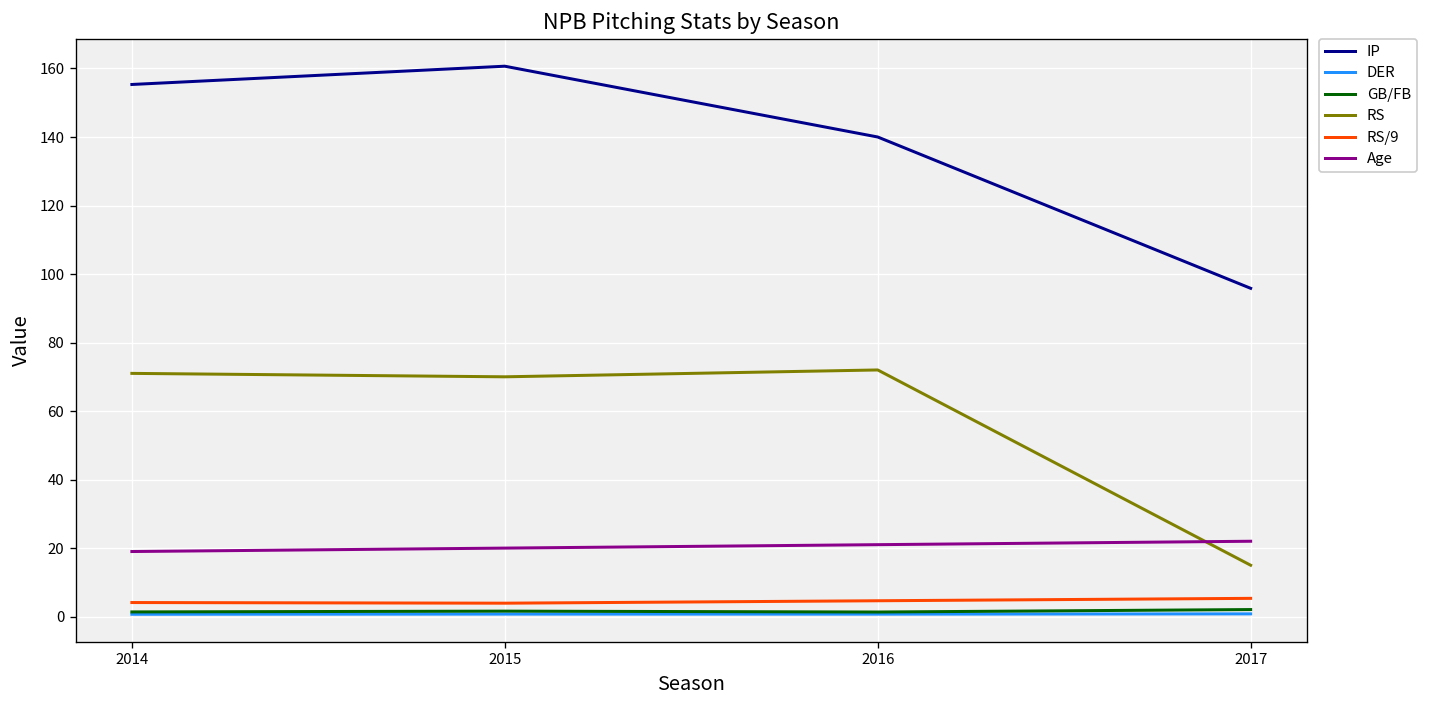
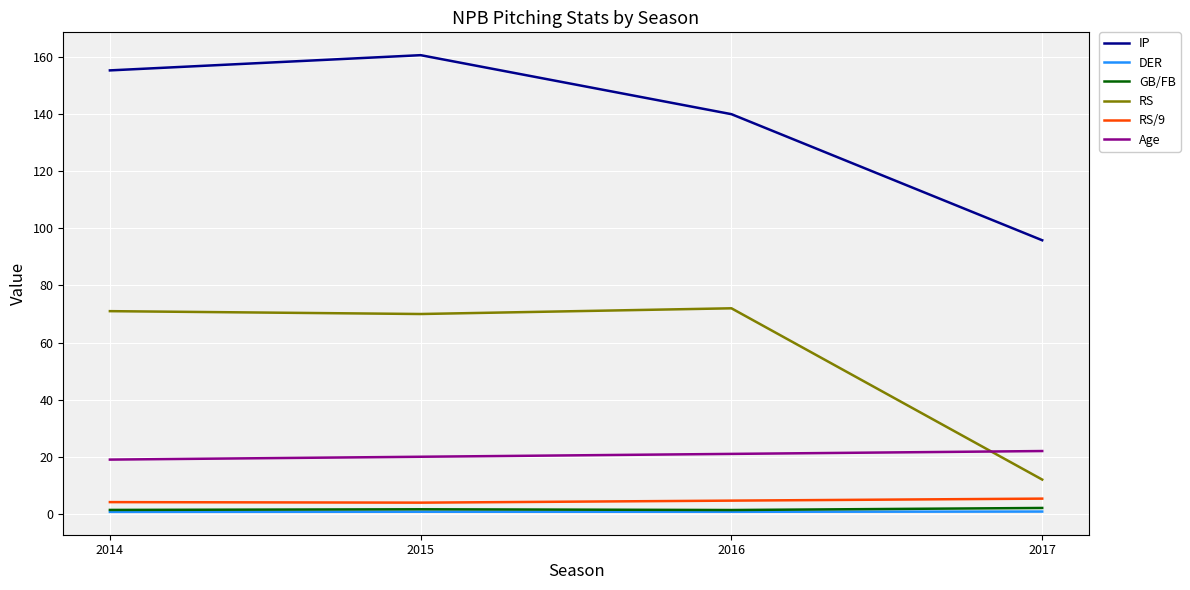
RS, 2017: 15 -> 12
